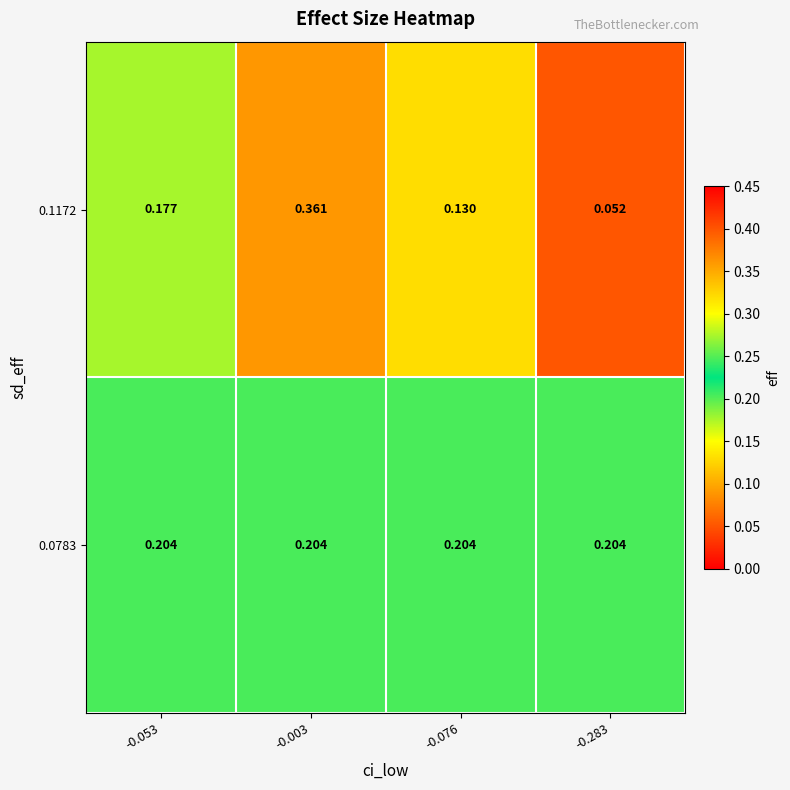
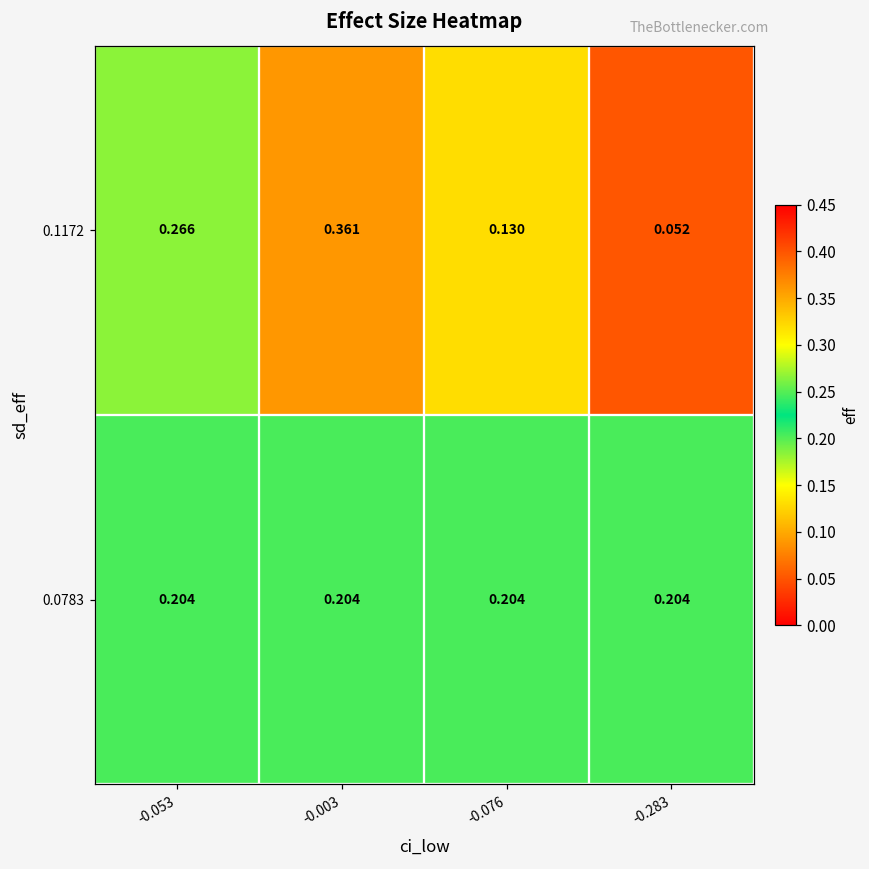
0.1172, -0.053: 0.177 -> 0.266
